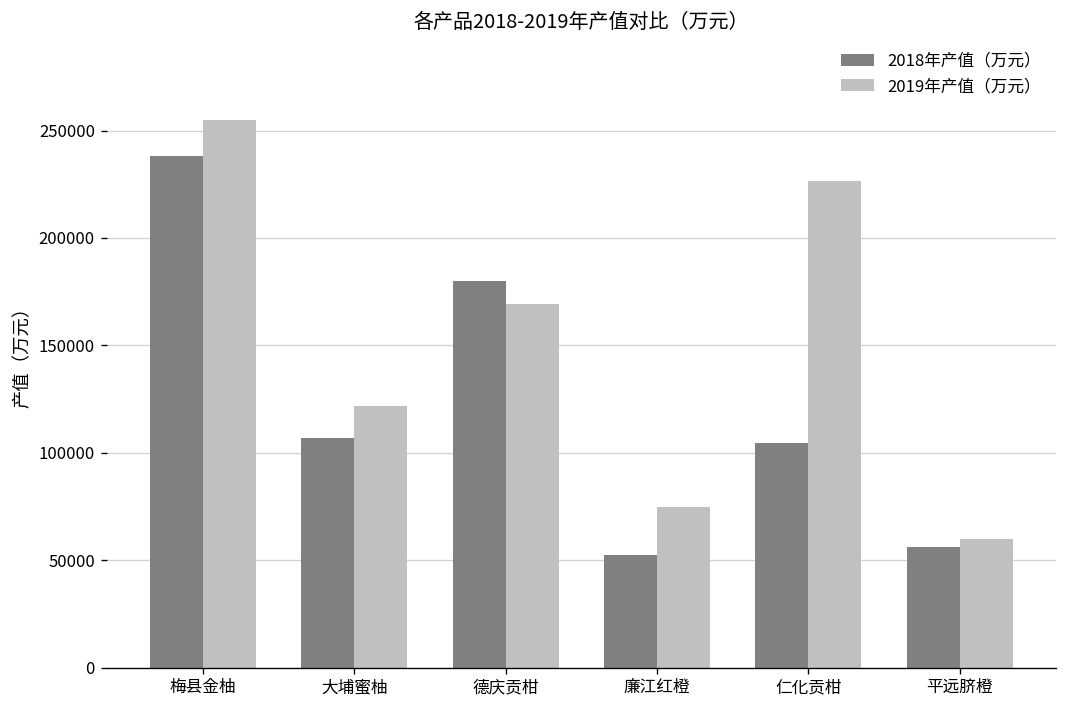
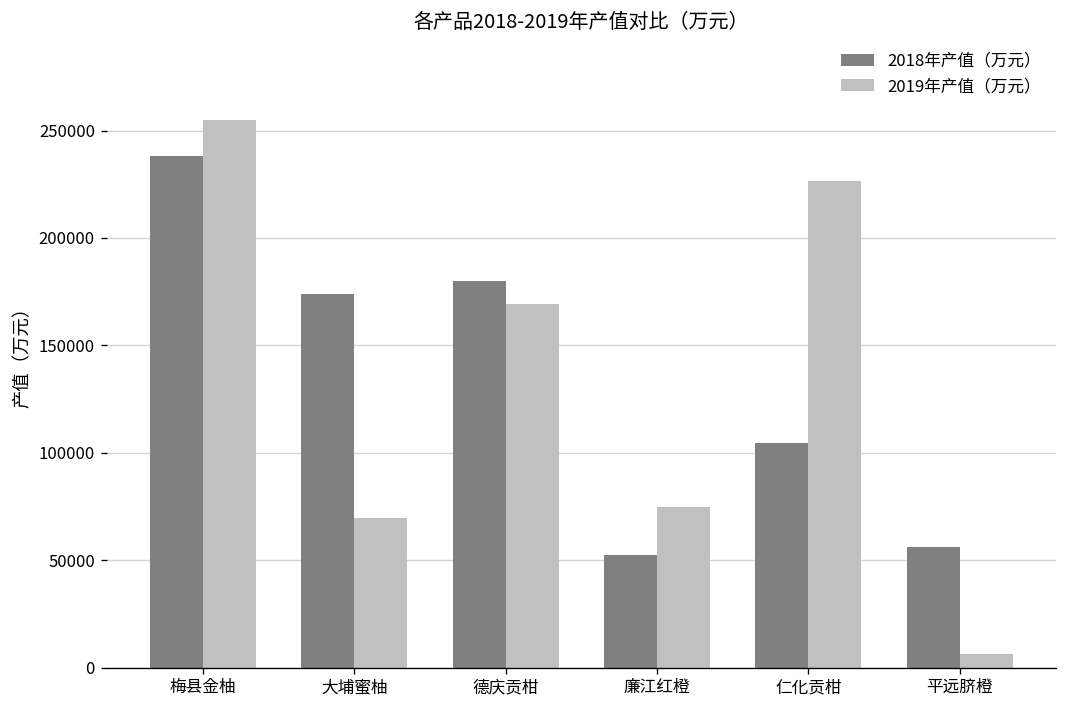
2018年产值（万元）, 大埔蜜柚: 107000 -> 174000
2019年产值（万元）, 大埔蜜柚: 122000 -> 70000
2019年产值（万元）, 平远脐橙: 60000 -> 6000
